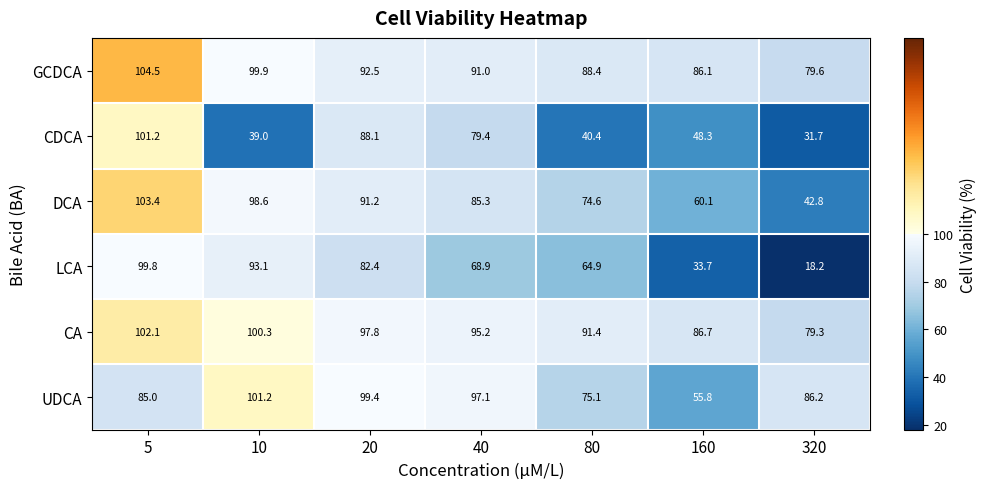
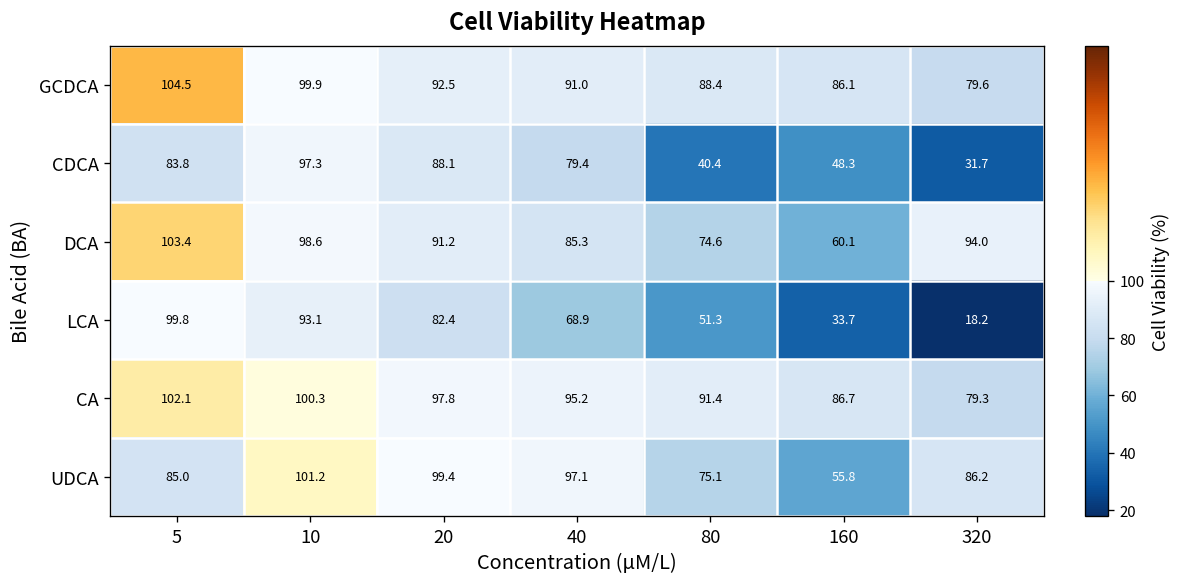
CDCA, 5: 101.2 -> 83.8
CDCA, 10: 39.0 -> 97.3
DCA, 320: 42.8 -> 94.0
LCA, 80: 64.9 -> 51.3
